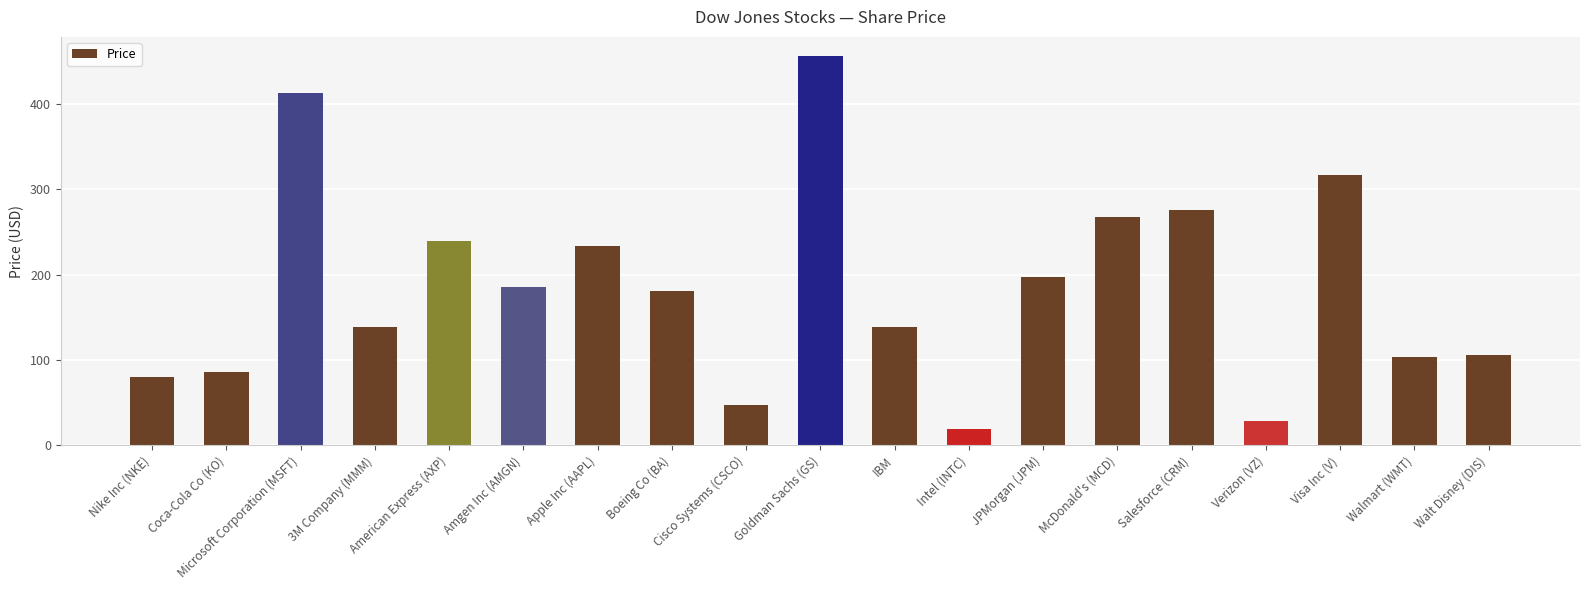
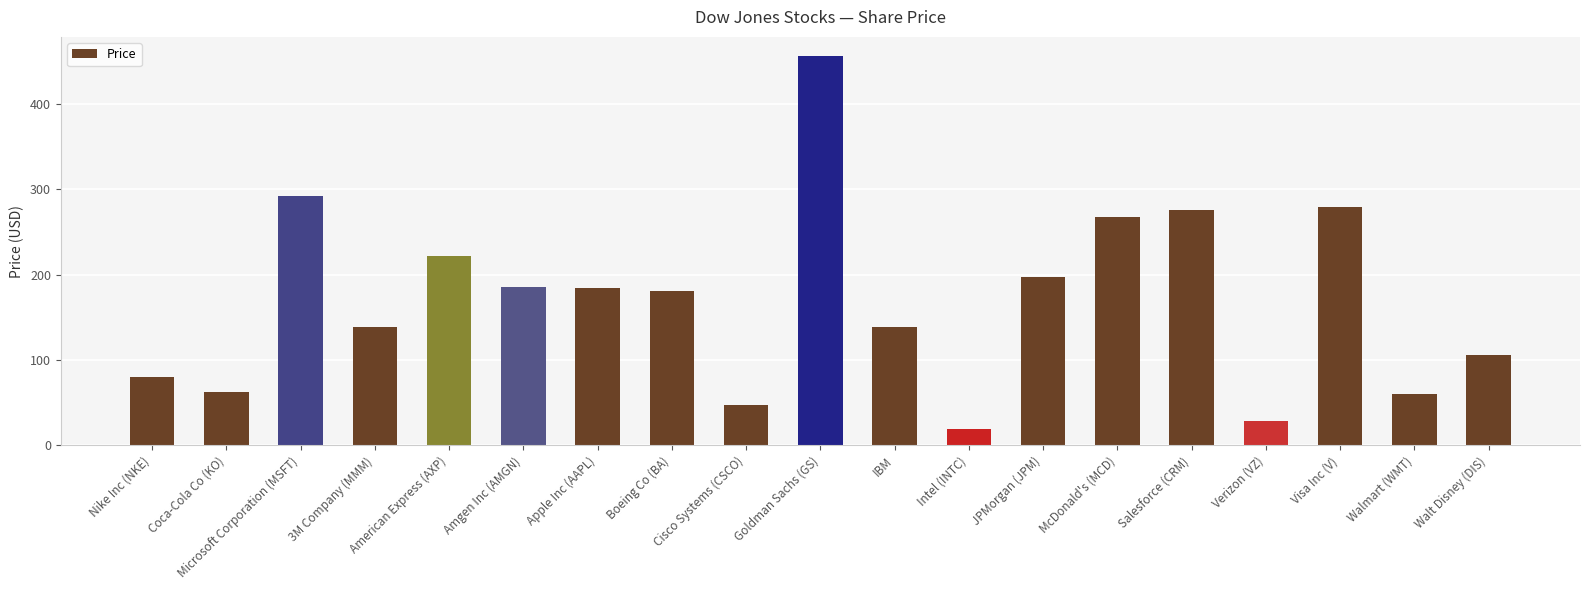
Coca-Cola Co (KO): 90 -> 60
Microsoft Corporation (MSFT): 410 -> 290
American Express (AXP): 240 -> 220
Apple Inc (AAPL): 230 -> 180
Visa Inc (V): 320 -> 280
Walmart (WMT): 100 -> 60
